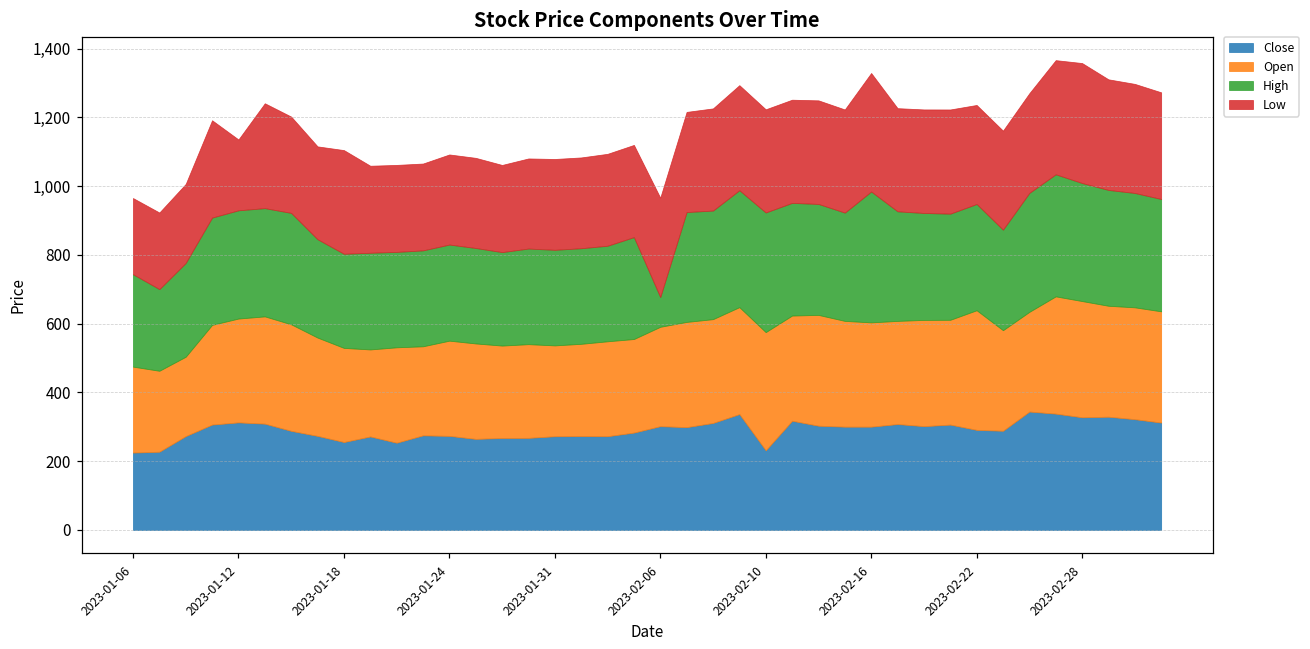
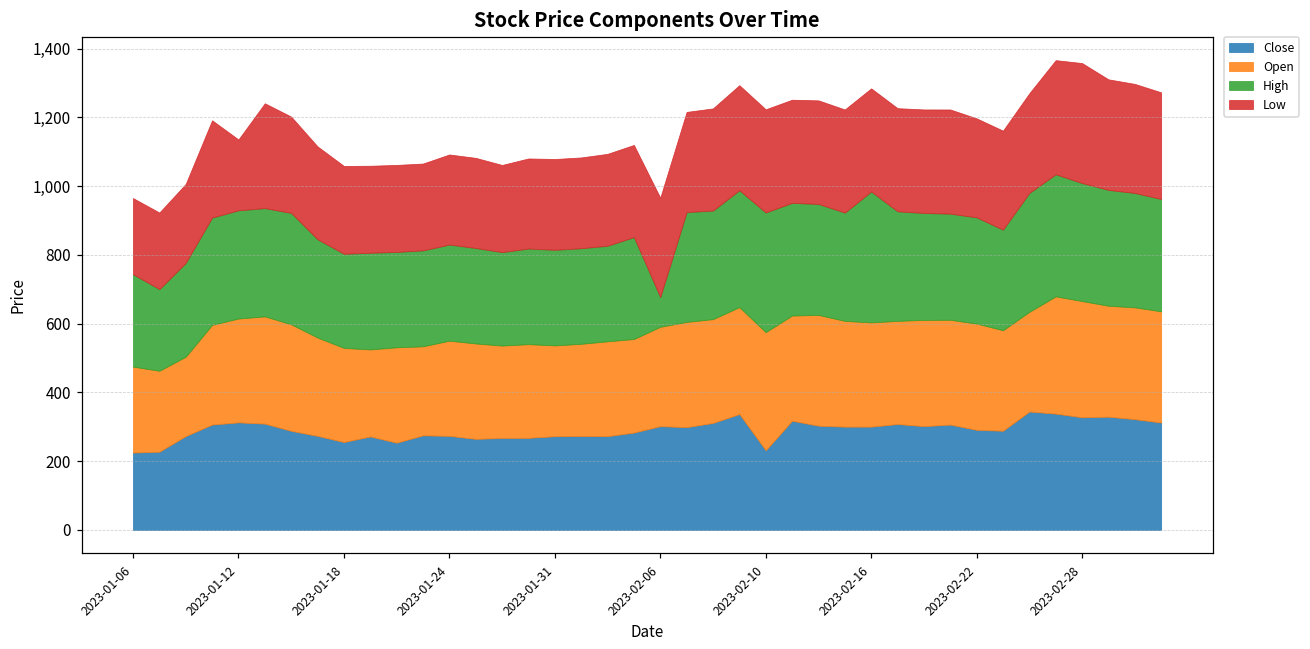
Low, 2023-01-18: 300 -> 260
Low, 2023-02-16: 340 -> 300
Open, 2023-02-22: 350 -> 310
